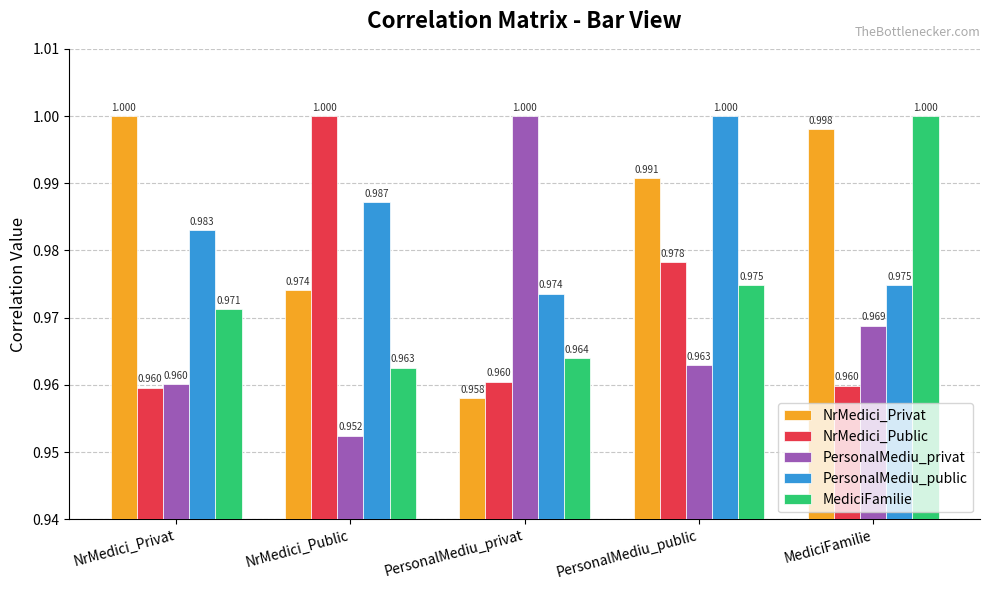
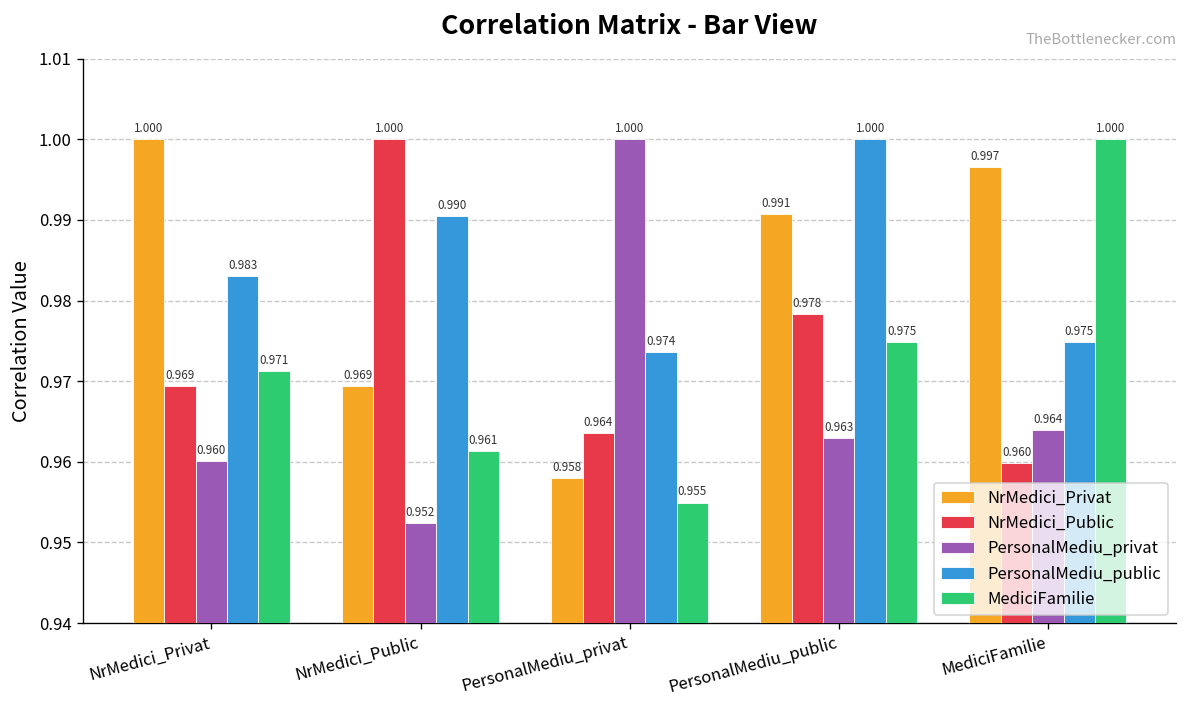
NrMedici_Public, NrMedici_Privat: 0.960 -> 0.969
NrMedici_Privat, NrMedici_Public: 0.974 -> 0.969
PersonalMediu_public, NrMedici_Public: 0.987 -> 0.990
MediciFamilie, NrMedici_Public: 0.963 -> 0.961
NrMedici_Public, PersonalMediu_privat: 0.960 -> 0.964
MediciFamilie, PersonalMediu_privat: 0.964 -> 0.955
NrMedici_Privat, MediciFamilie: 0.998 -> 0.997
PersonalMediu_privat, MediciFamilie: 0.969 -> 0.964
